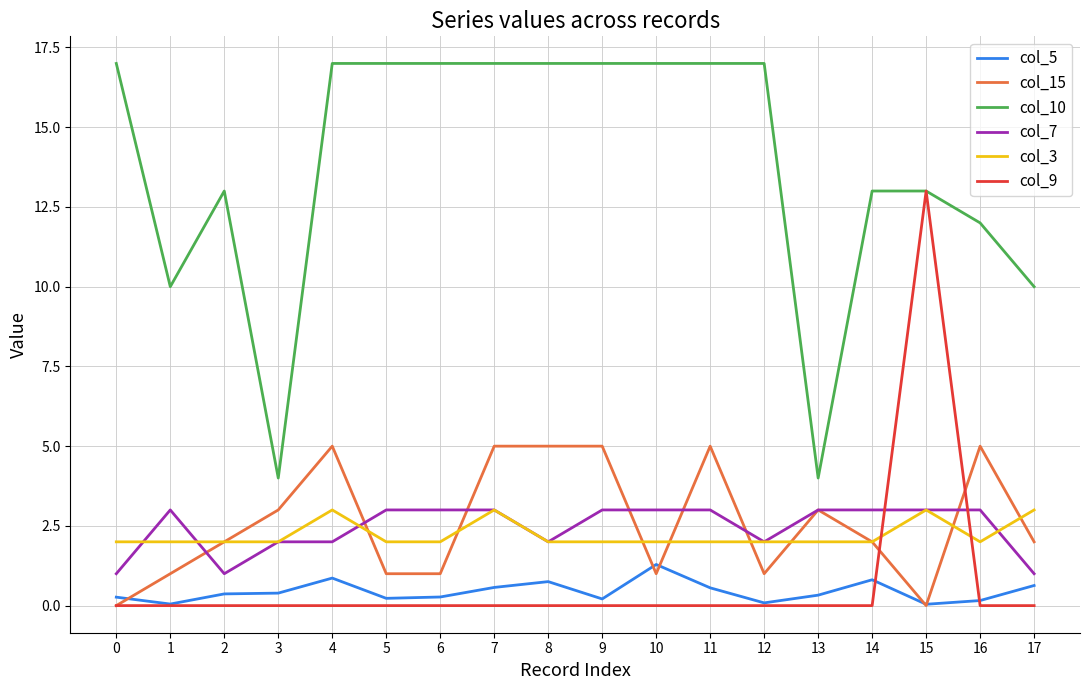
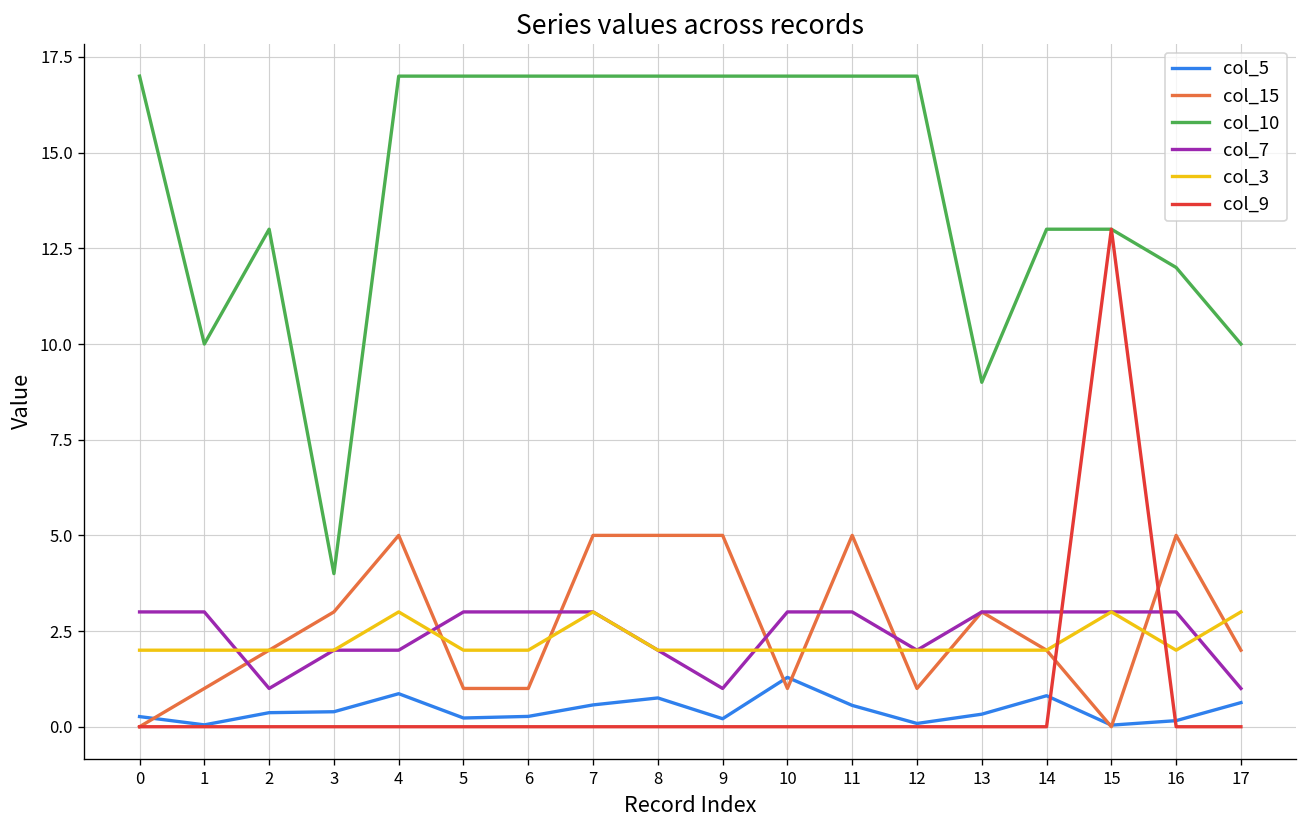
col_7, 0: 1 -> 3
col_7, 9: 3 -> 1
col_10, 13: 4 -> 9
